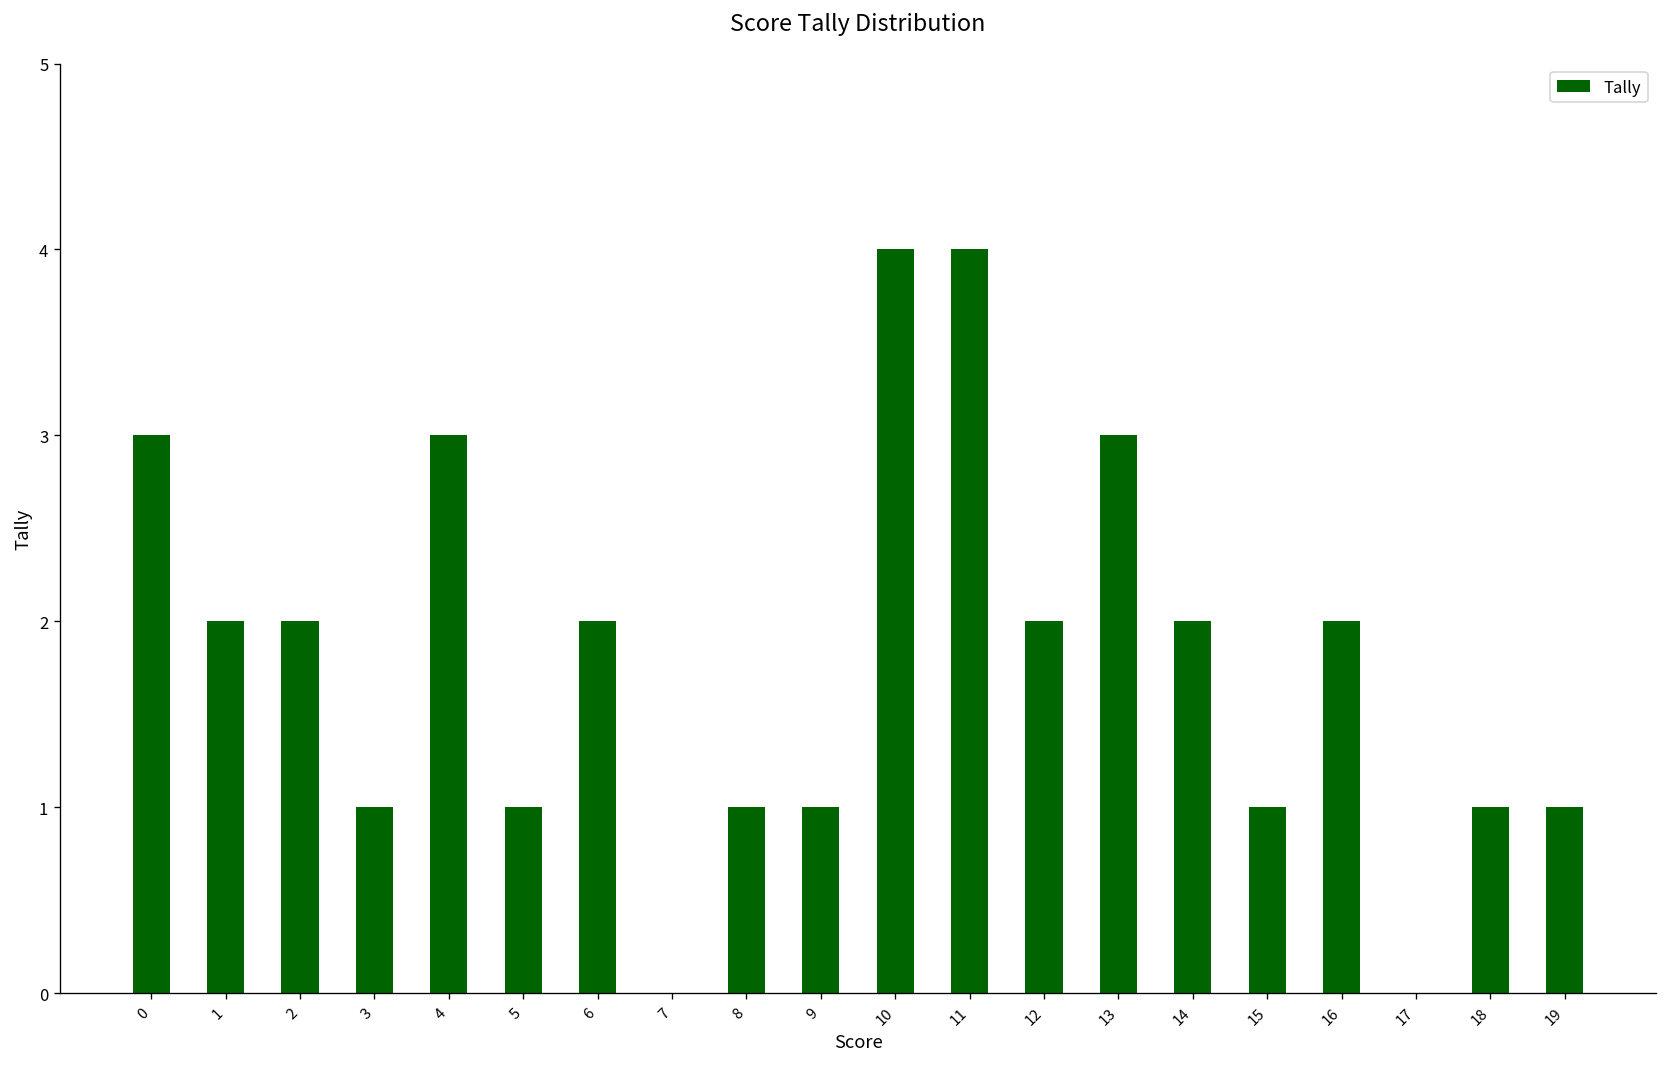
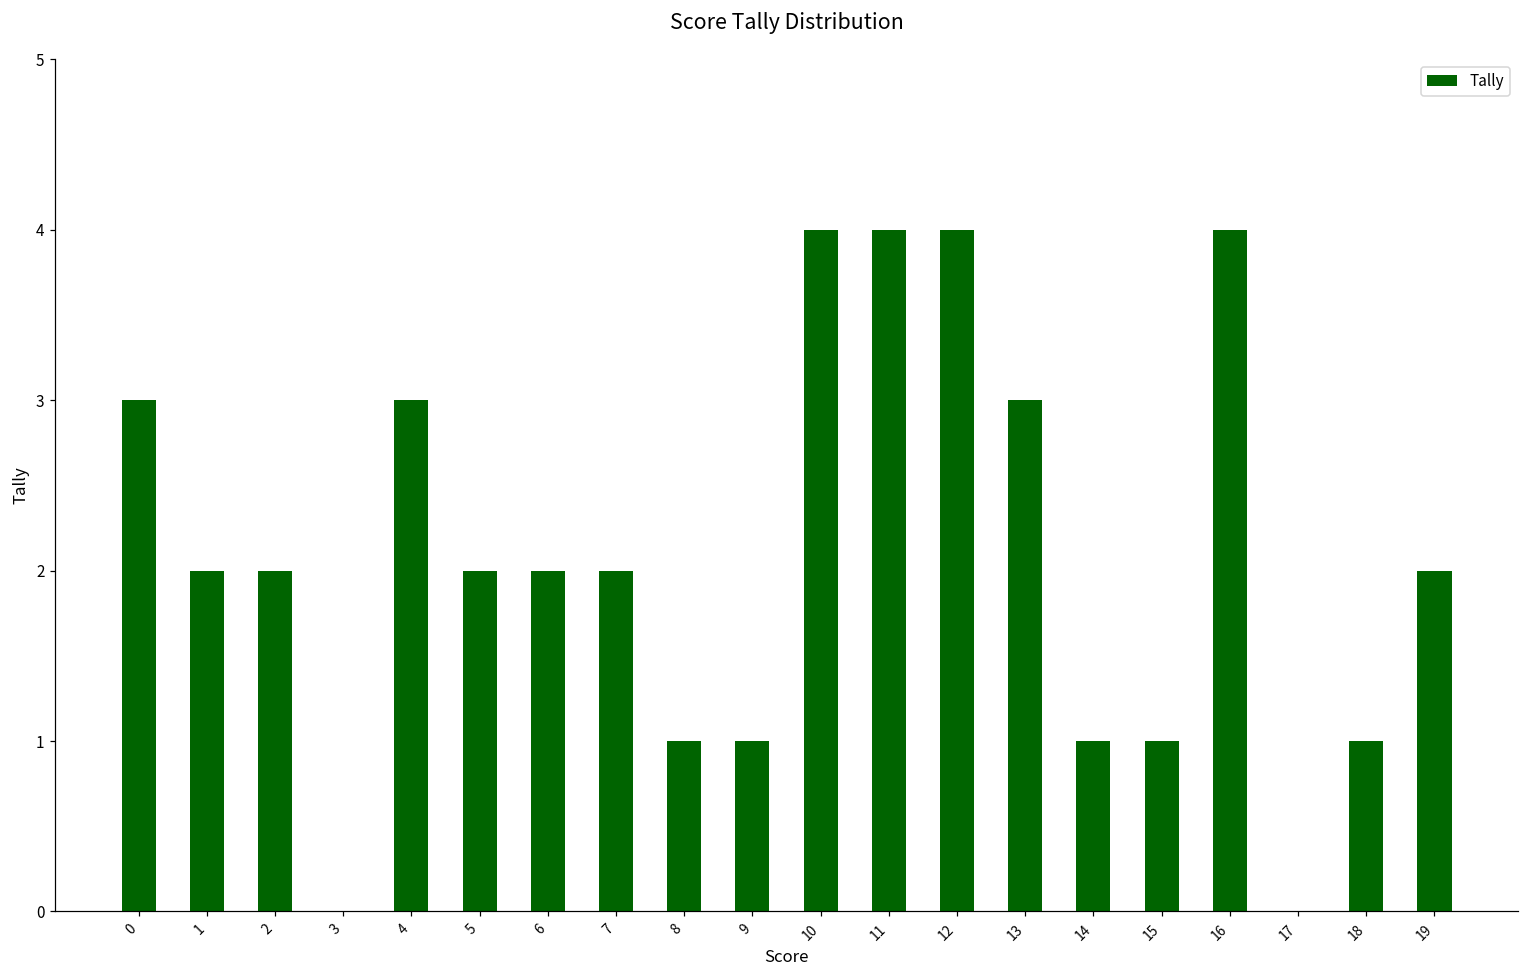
3: 1 -> 0
5: 1 -> 2
7: 0 -> 2
12: 2 -> 4
14: 2 -> 1
16: 2 -> 4
19: 1 -> 2
